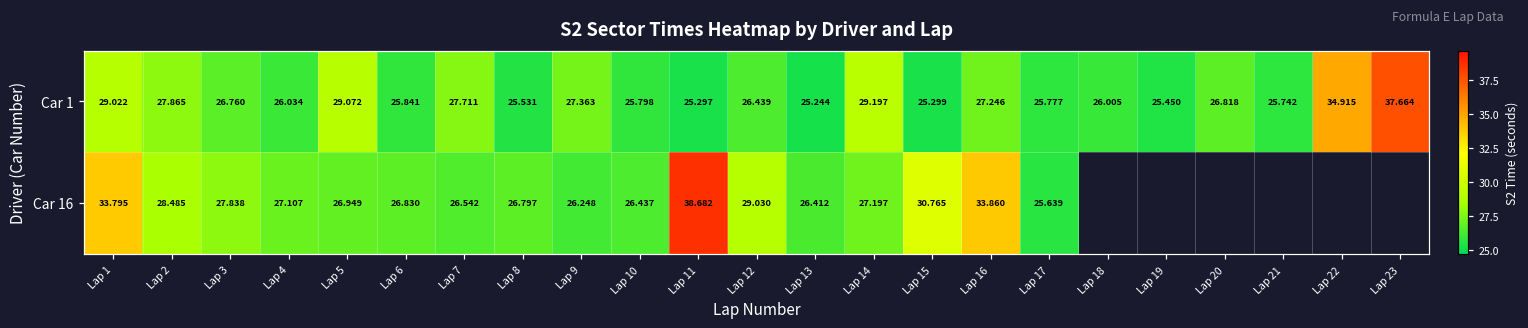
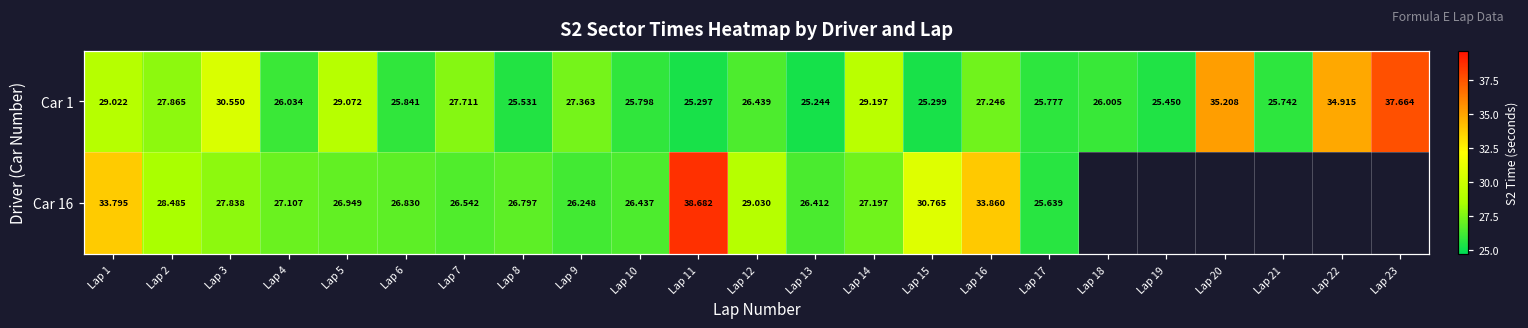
Car 1, Lap 3: 26.760 -> 30.550
Car 1, Lap 20: 26.818 -> 35.208
